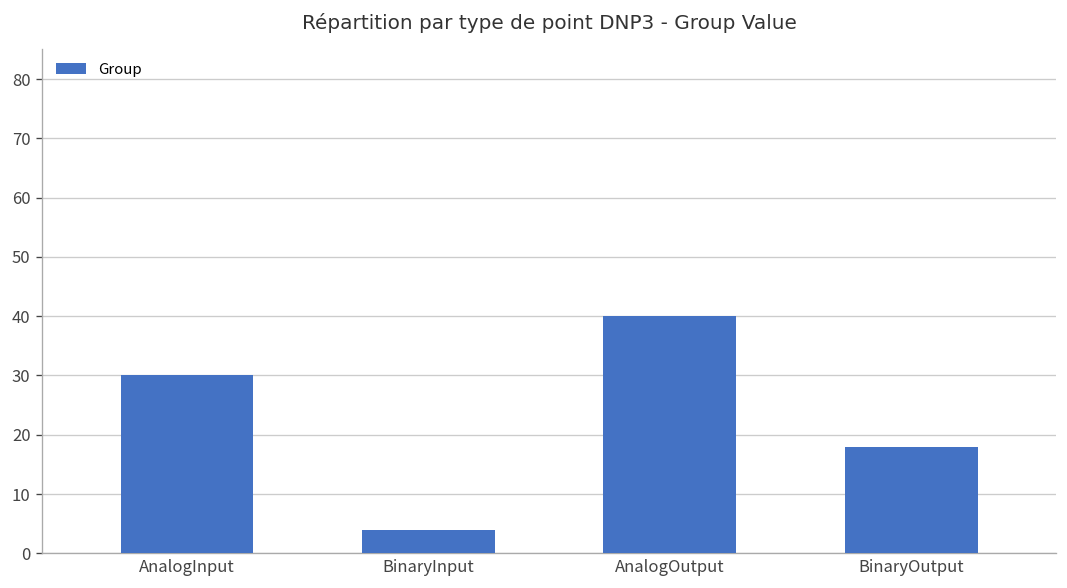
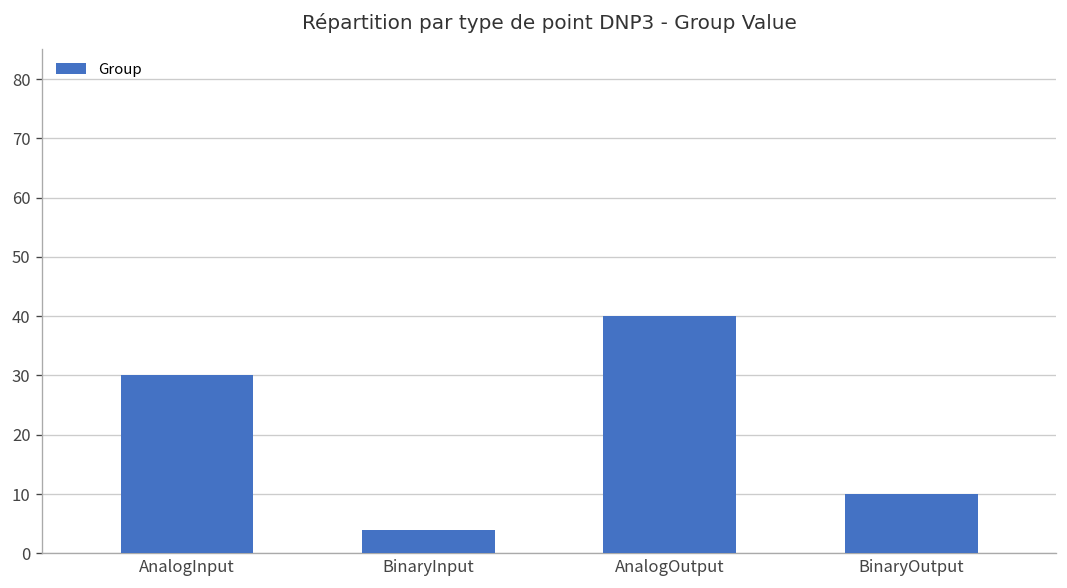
BinaryOutput: 18 -> 10
